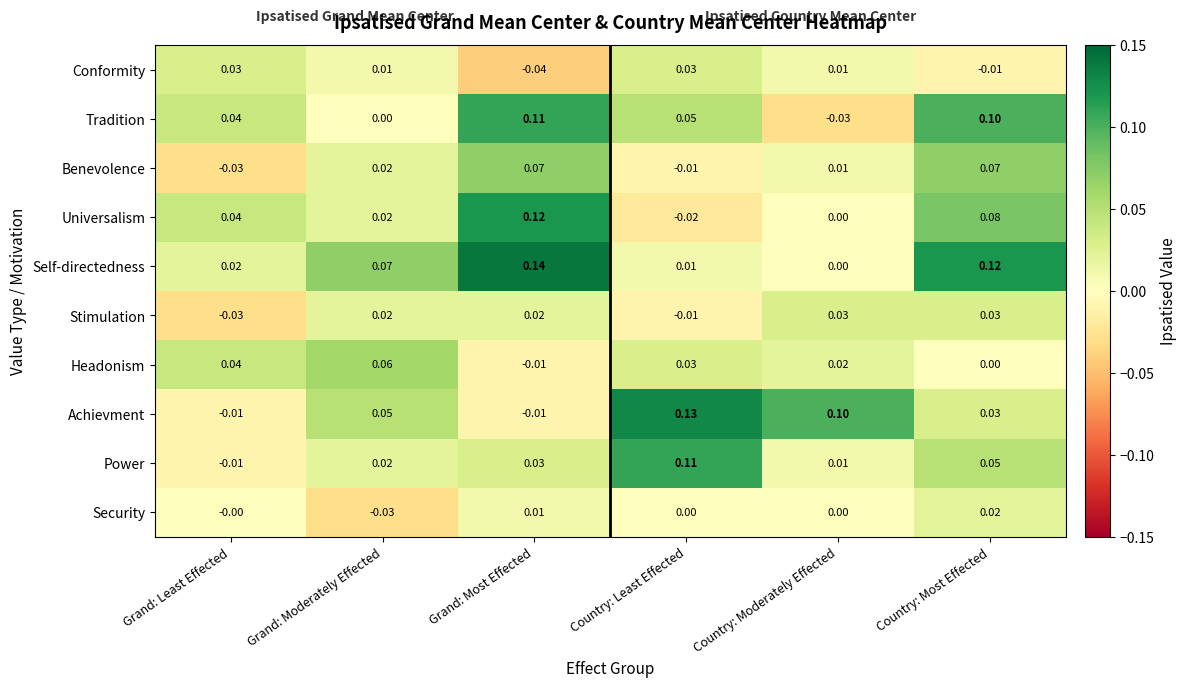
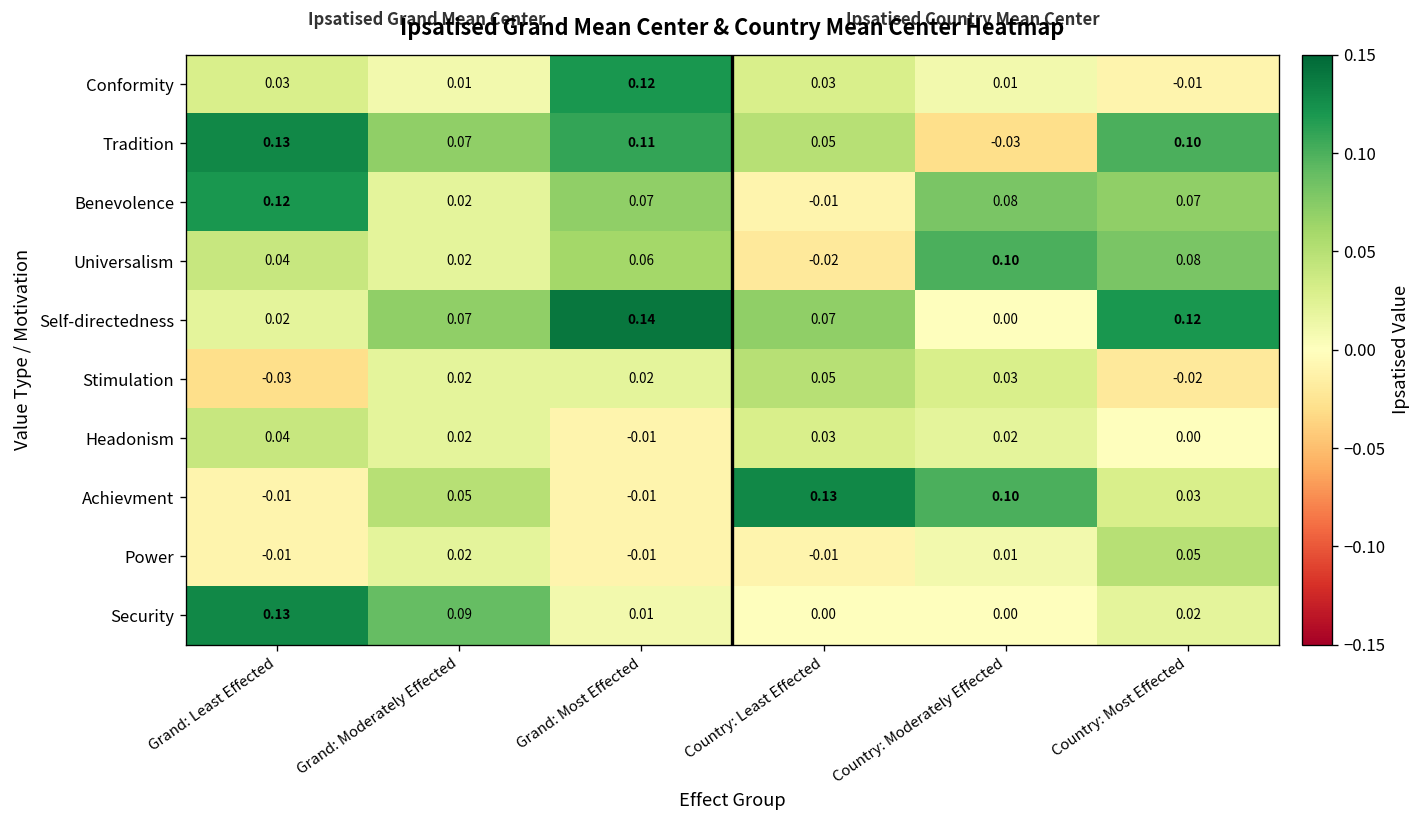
Conformity, Grand: Most Effected: -0.04 -> 0.12
Tradition, Grand: Least Effected: 0.04 -> 0.13
Tradition, Grand: Moderately Effected: 0.00 -> 0.07
Benevolence, Grand: Least Effected: -0.03 -> 0.12
Benevolence, Country: Moderately Effected: 0.01 -> 0.08
Universalism, Grand: Most Effected: 0.12 -> 0.06
Universalism, Country: Moderately Effected: 0.00 -> 0.10
Self-directedness, Country: Least Effected: 0.01 -> 0.07
Stimulation, Country: Least Effected: -0.01 -> 0.05
Stimulation, Country: Most Effected: 0.03 -> -0.02
Headonism, Grand: Moderately Effected: 0.06 -> 0.02
Power, Grand: Most Effected: 0.03 -> -0.01
Power, Country: Least Effected: 0.11 -> -0.01
Security, Grand: Least Effected: -0.00 -> 0.13
Security, Grand: Moderately Effected: -0.03 -> 0.09
